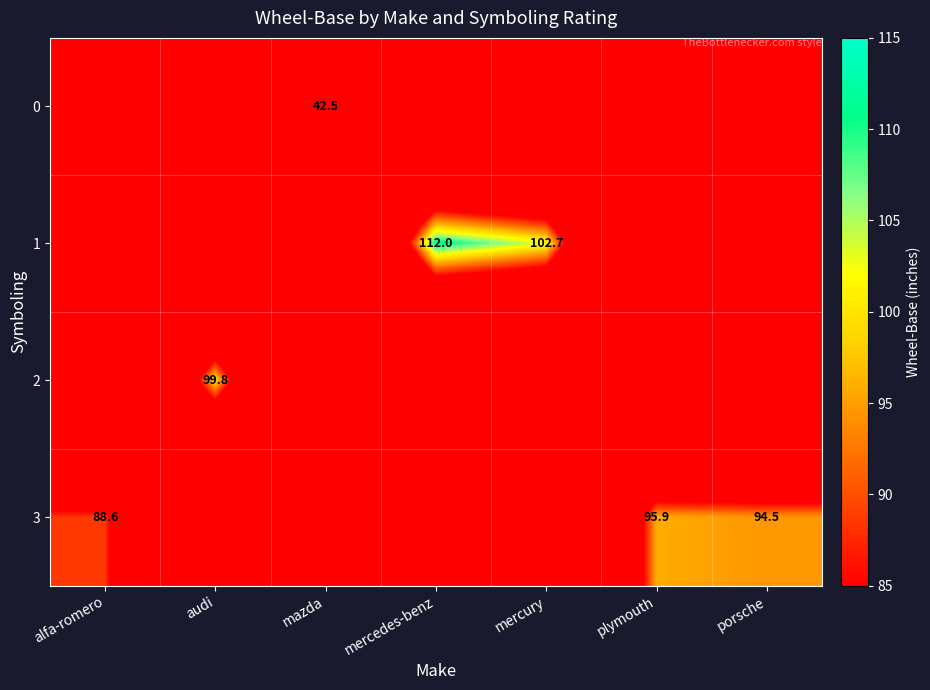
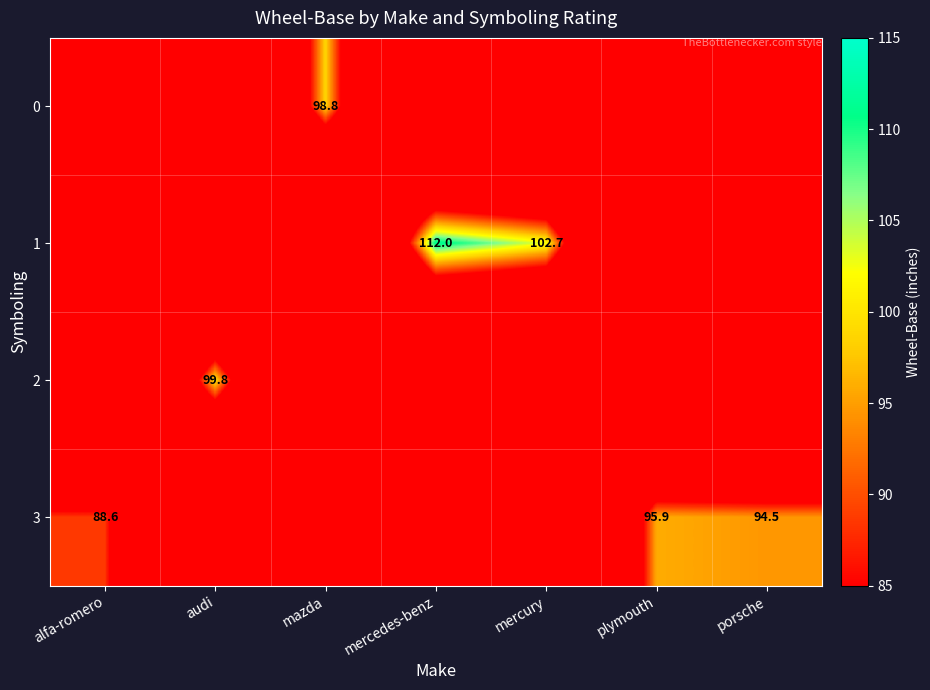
0, mazda: 42.5 -> 98.8
